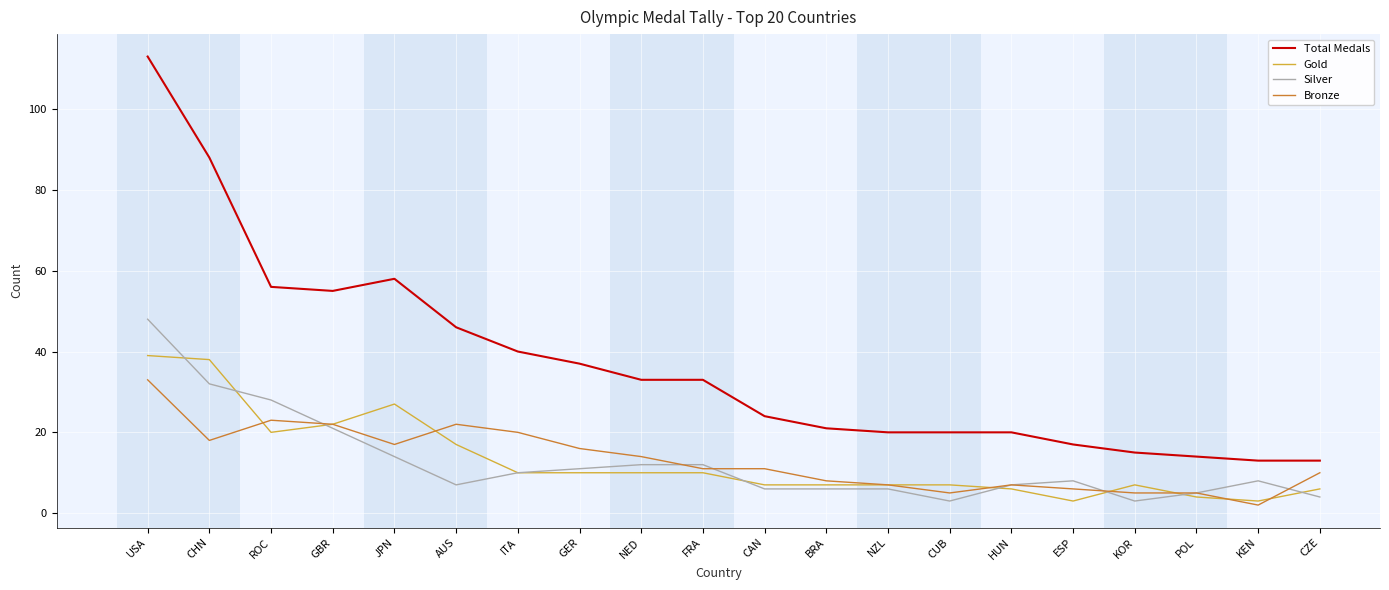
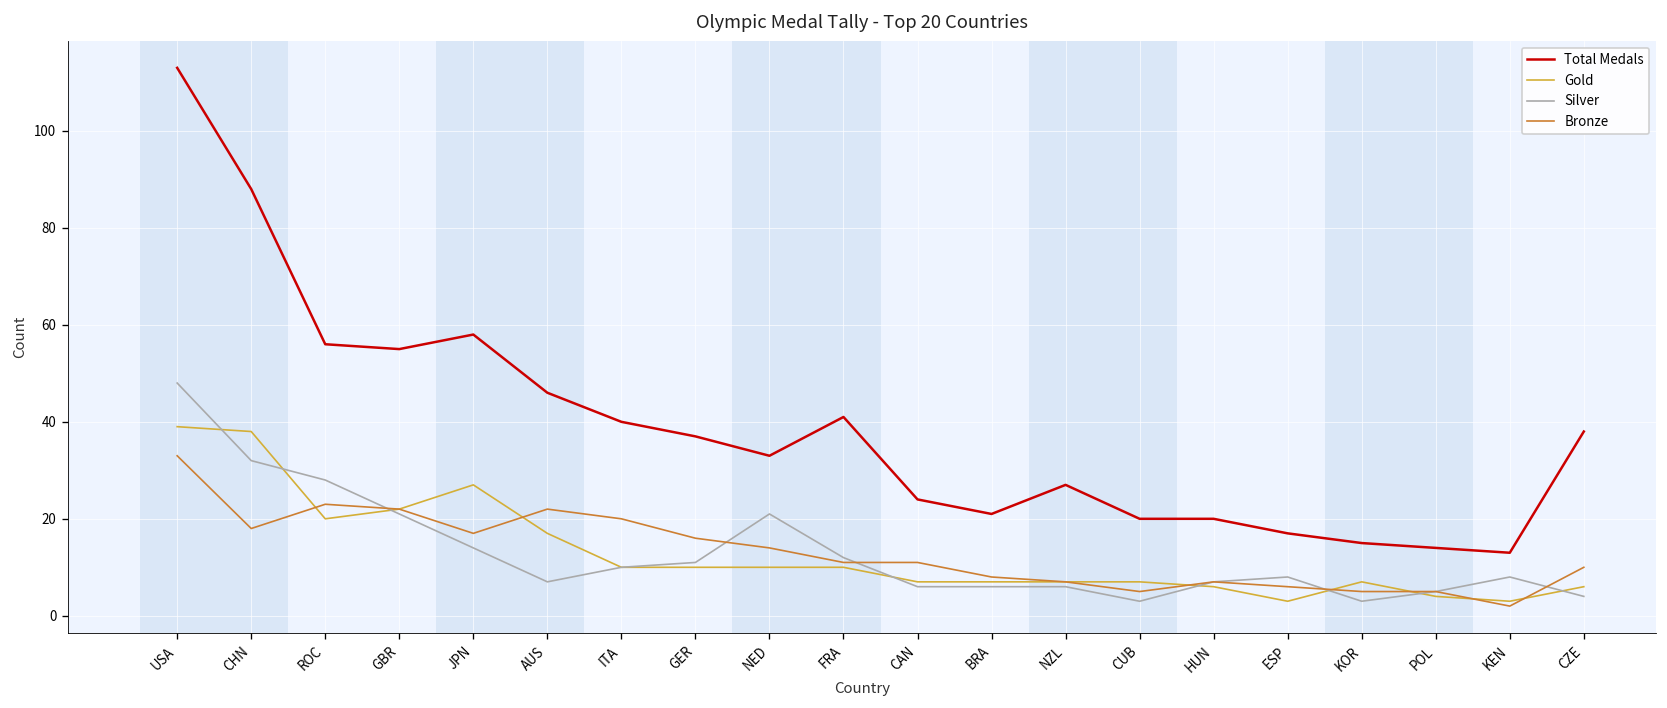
Silver, NED: 12 -> 21
Total Medals, FRA: 33 -> 41
Total Medals, NZL: 20 -> 27
Total Medals, CZE: 13 -> 38
